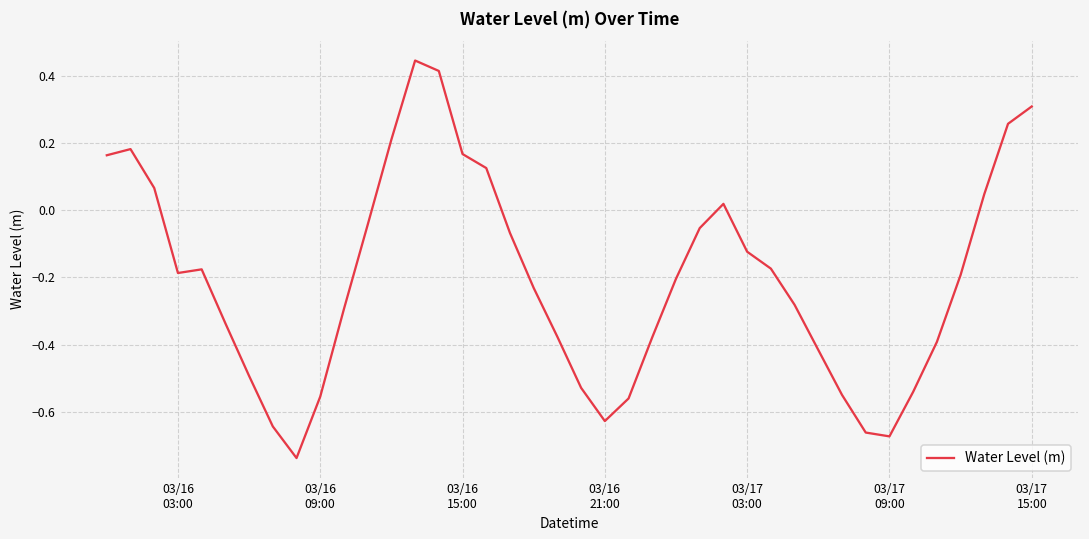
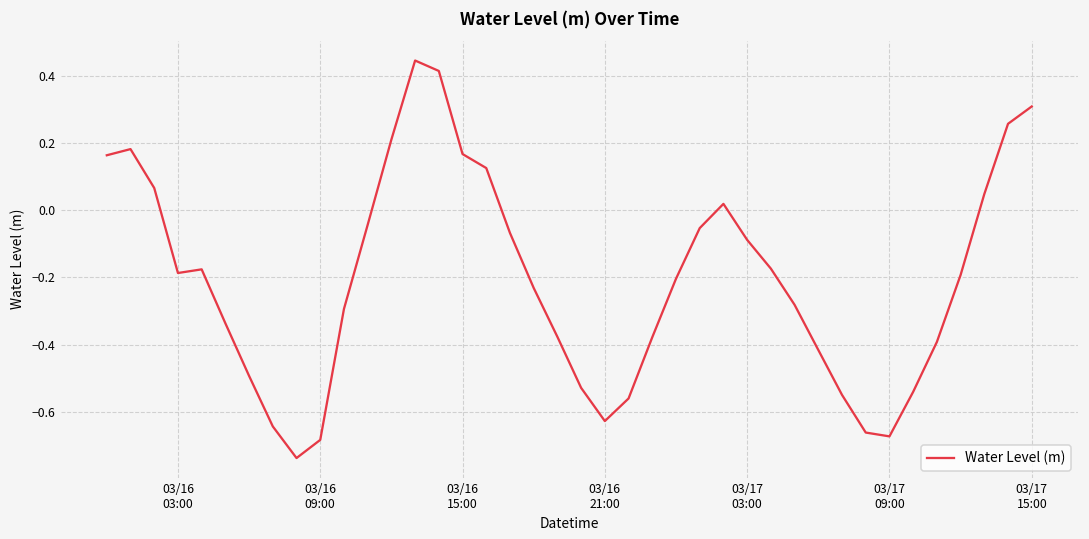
03/16 09:00: -0.56 -> -0.68
03/17 03:00: -0.12 -> -0.09
